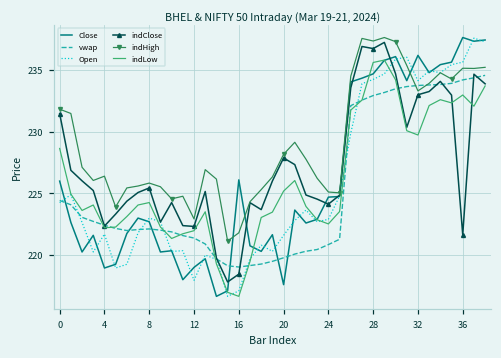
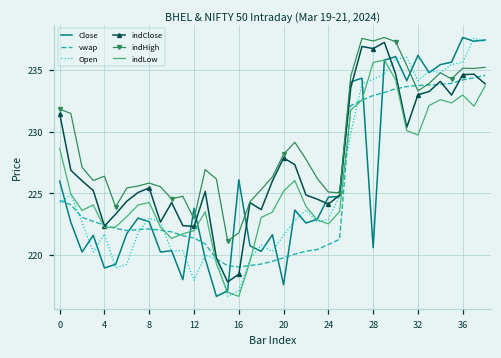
Close, 12: 219.0 -> 223.8
Close, 28: 234.7 -> 220.6
indClose, 36: 221.6 -> 234.6
